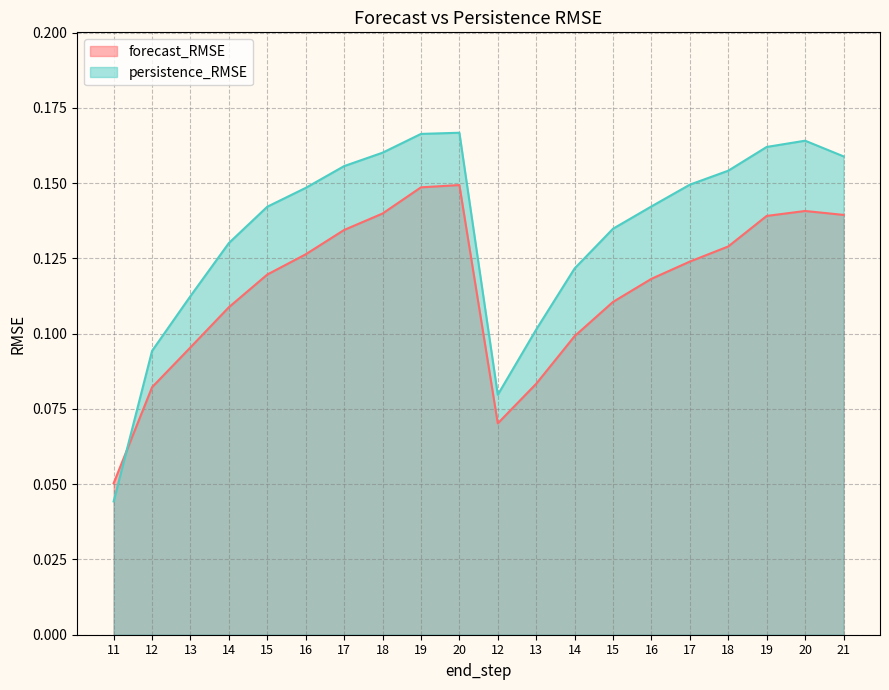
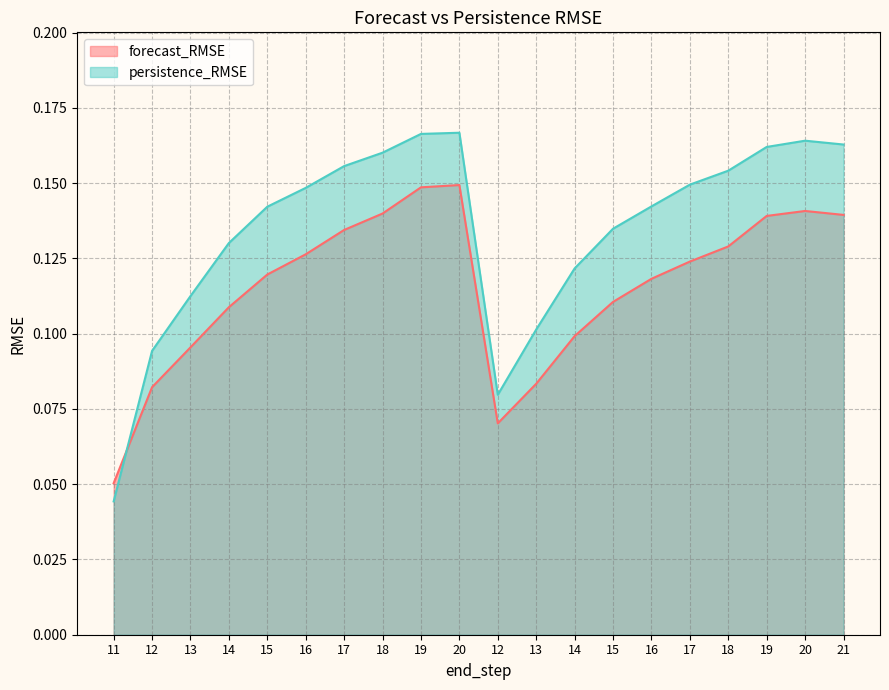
persistence_RMSE, 21: 0.159 -> 0.163
